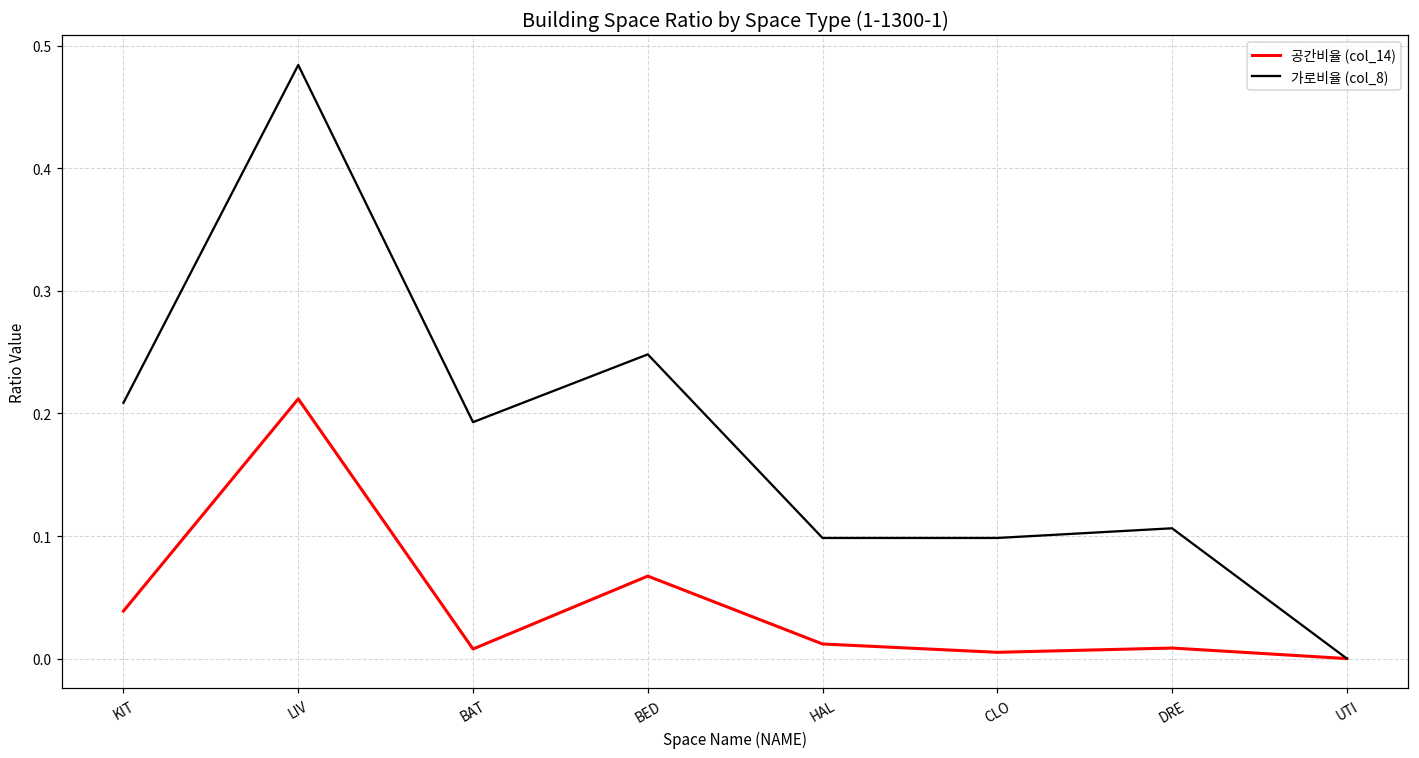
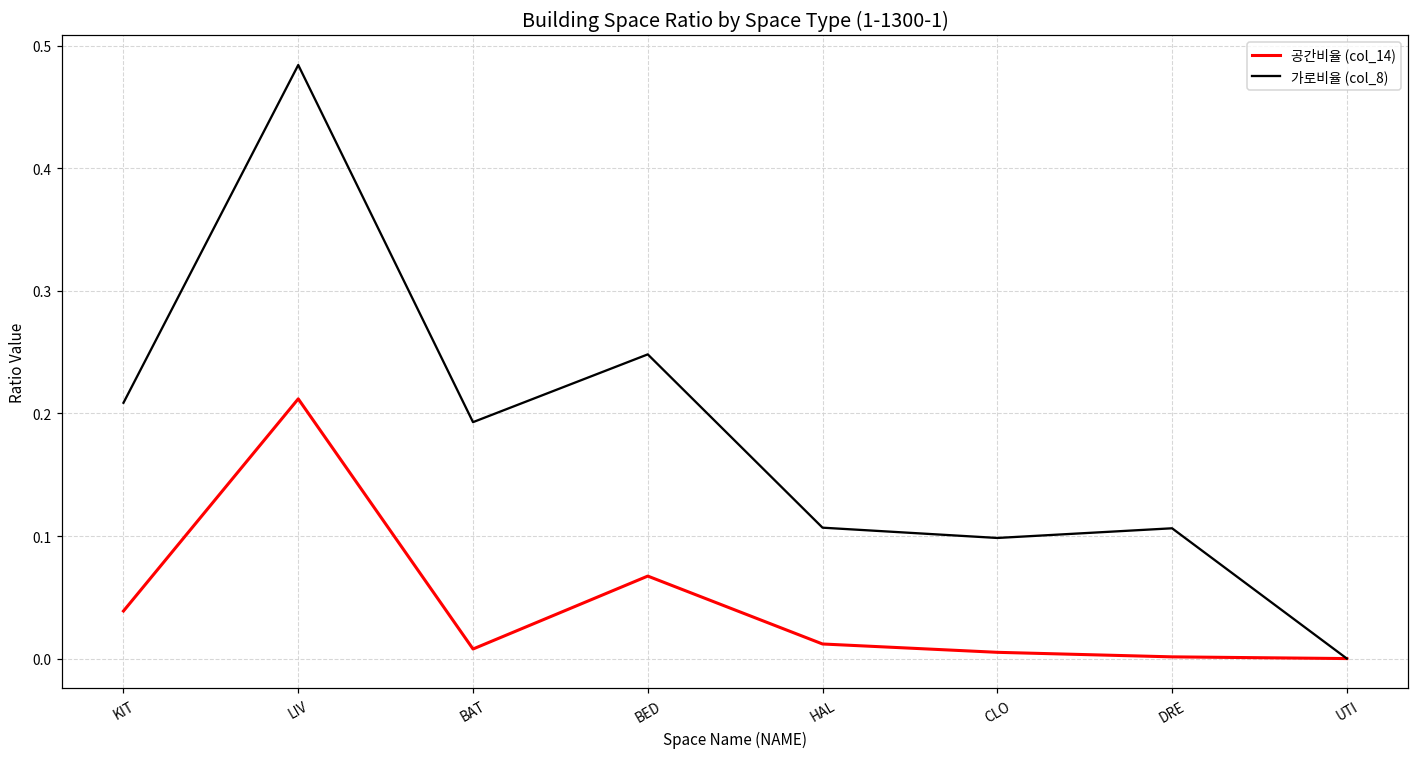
가로비율 (col_8), HAL: 0.098 -> 0.107
공간비율 (col_14), DRE: 0.009 -> 0.001
